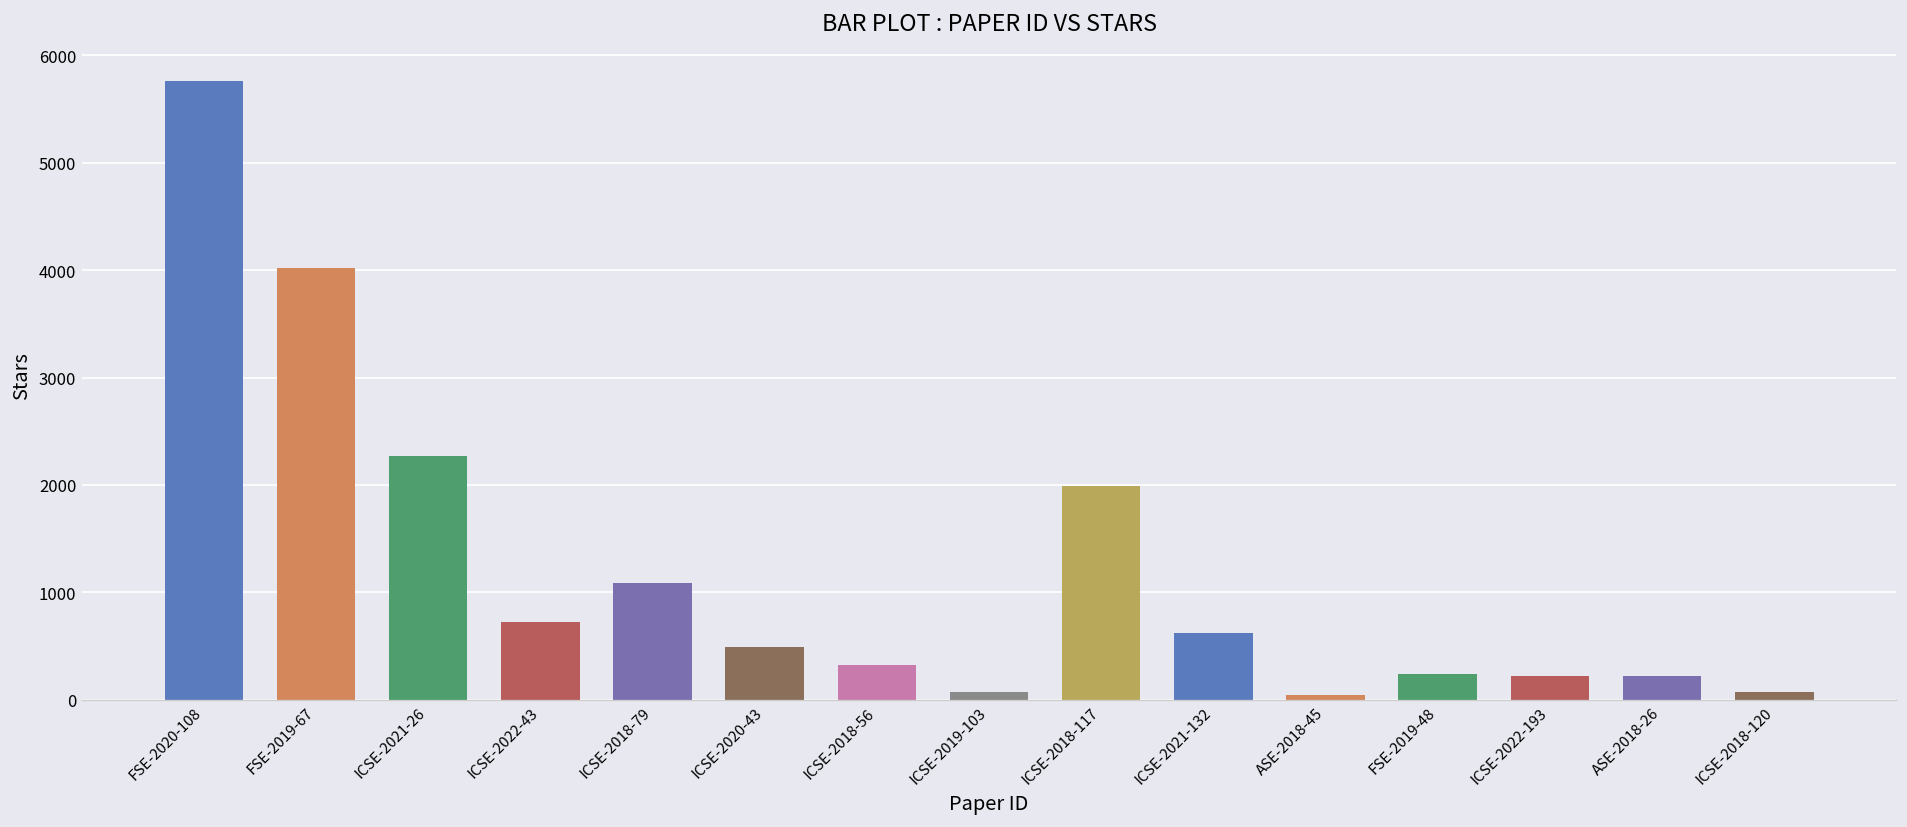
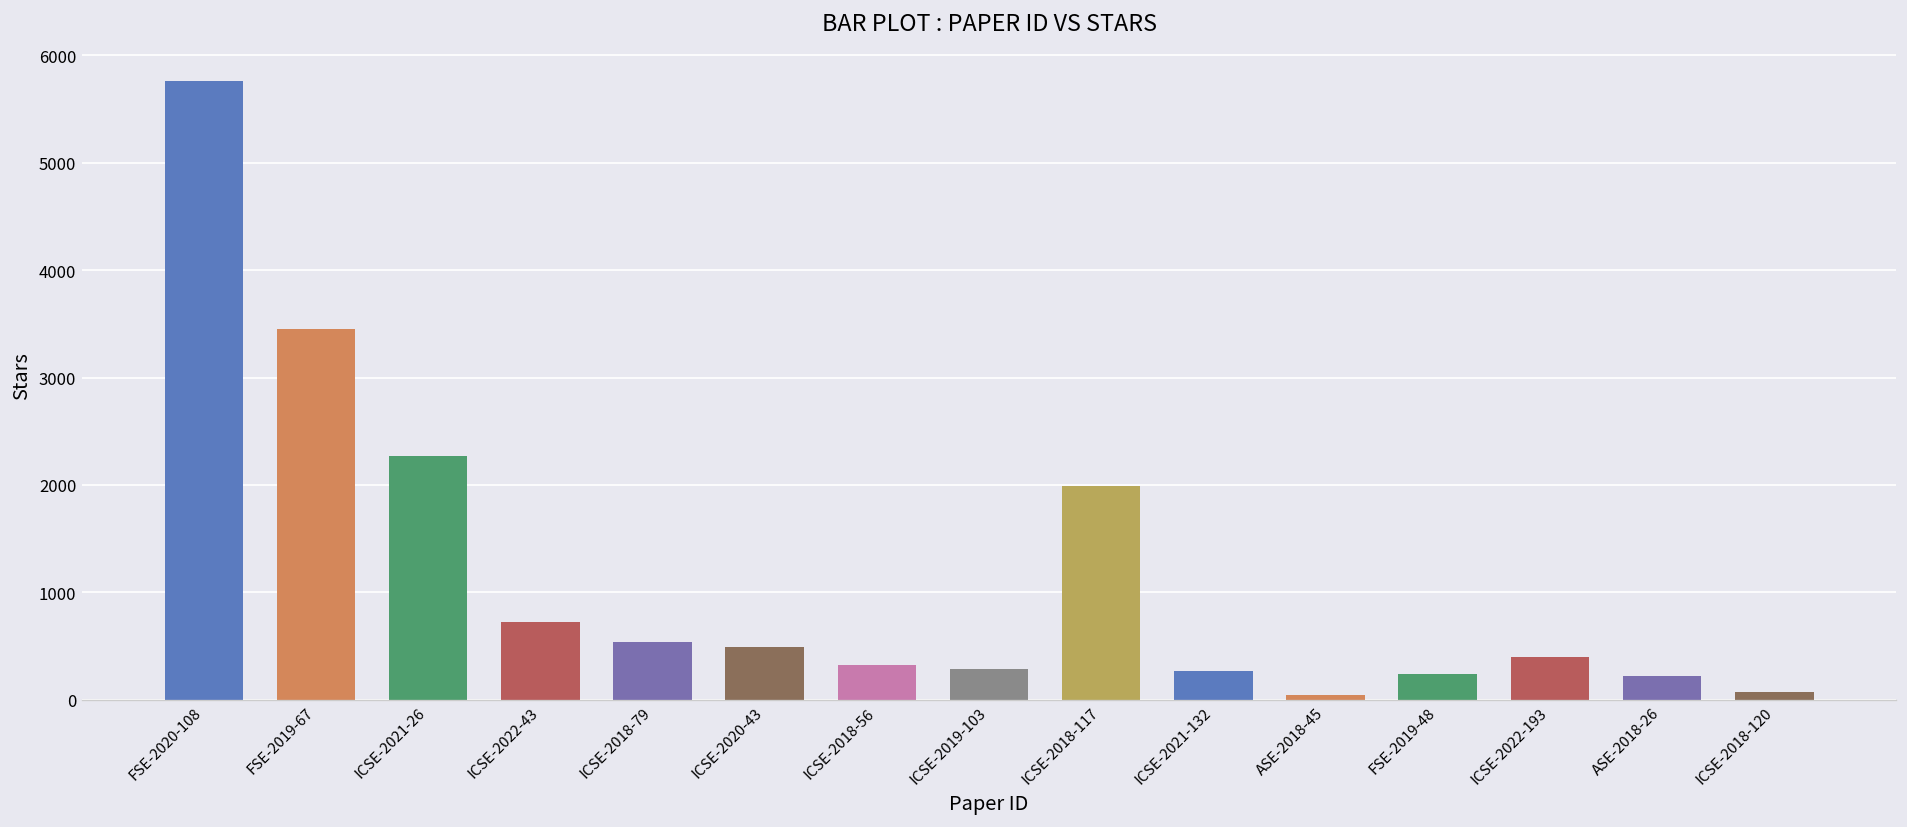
FSE-2019-67: 4000 -> 3400
ICSE-2018-79: 1100 -> 500
ICSE-2019-103: 100 -> 300
ICSE-2021-132: 600 -> 300
ICSE-2022-193: 200 -> 400
